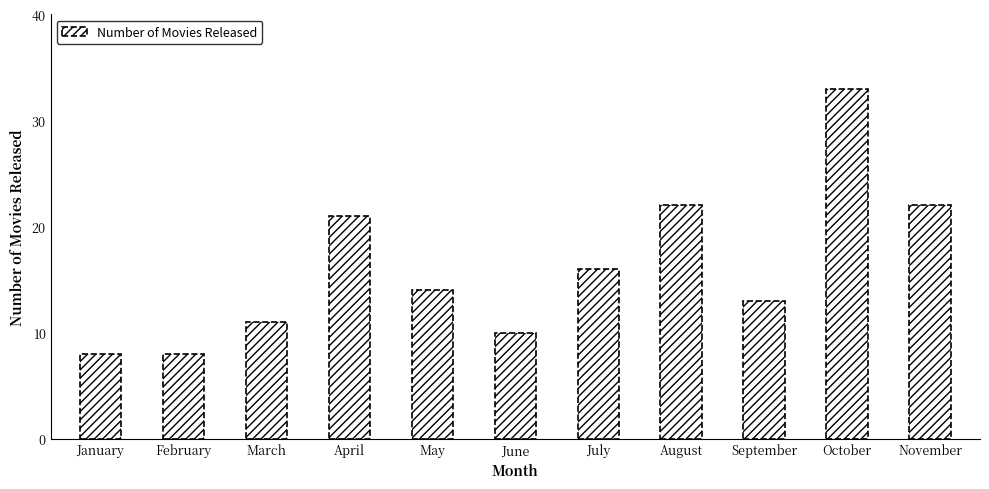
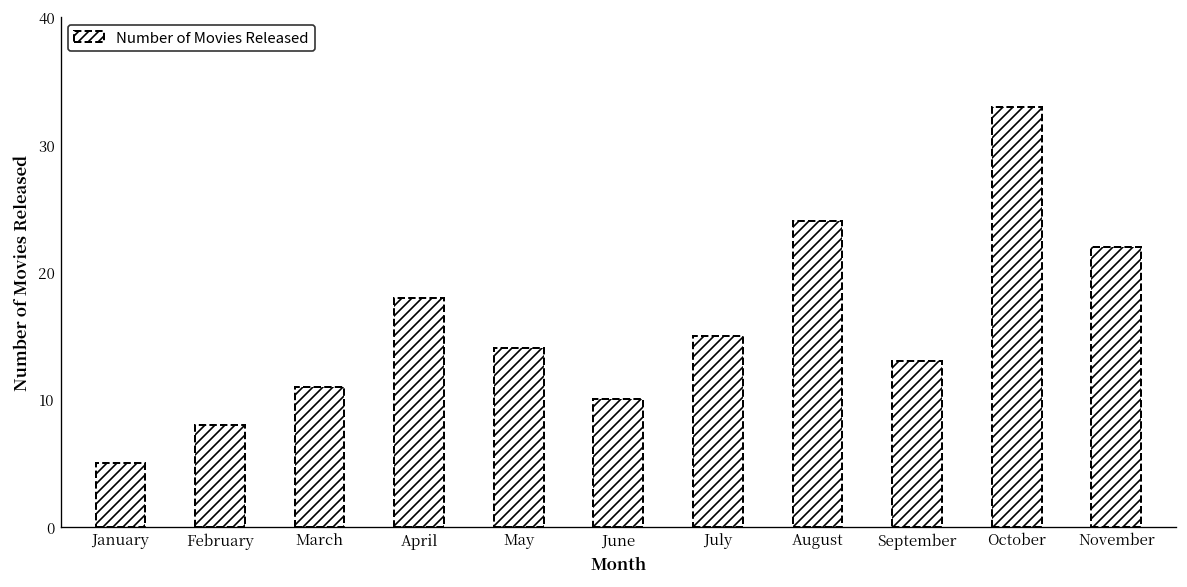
January: 8 -> 5
April: 21 -> 18
July: 16 -> 15
August: 22 -> 24
